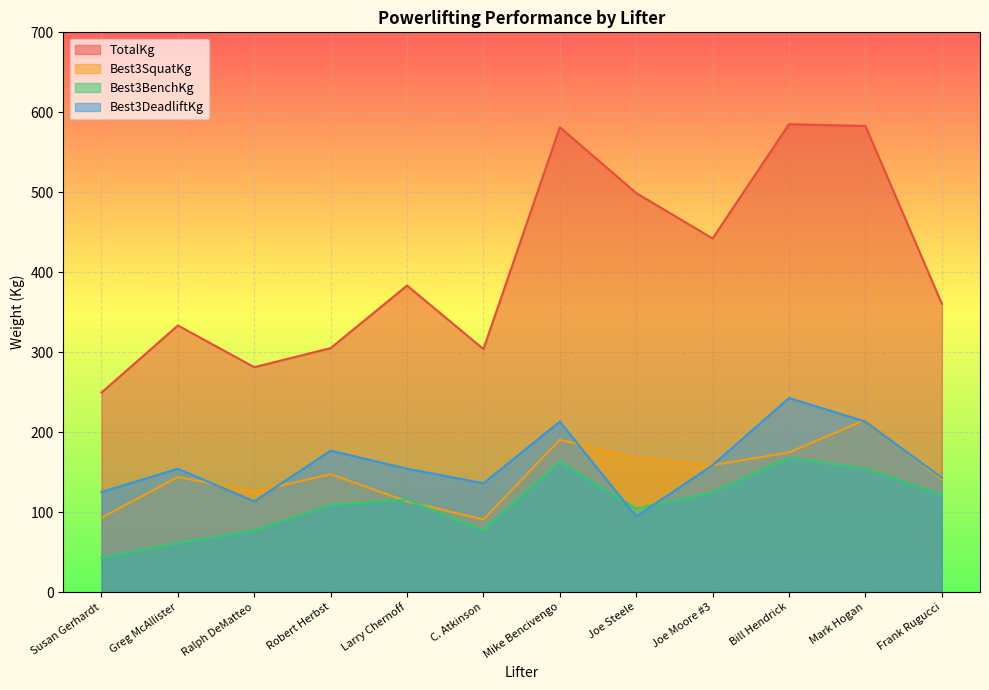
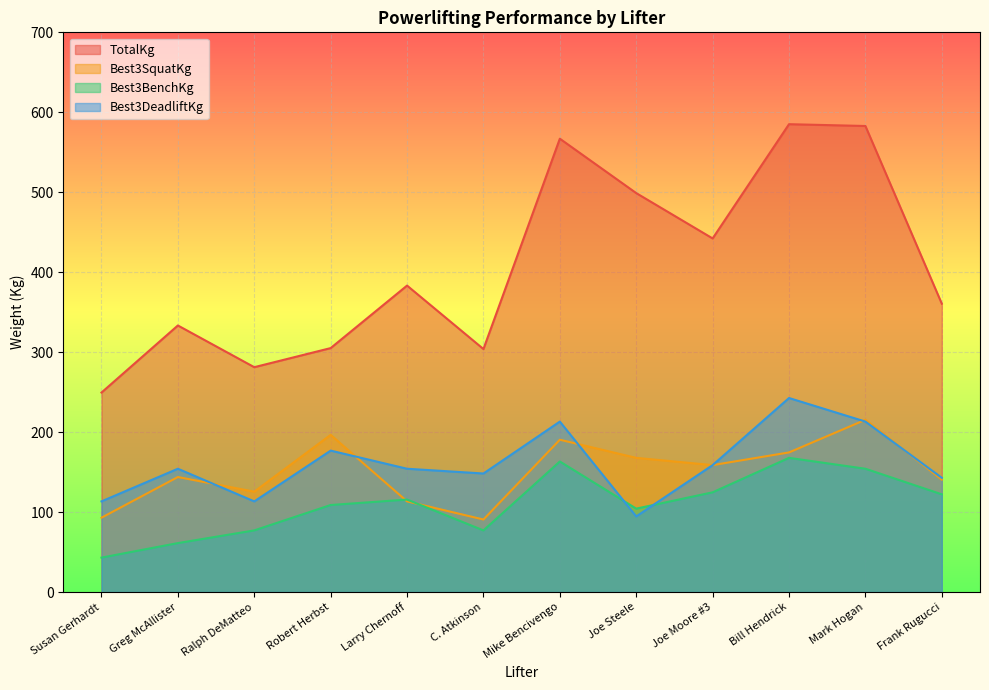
Best3DeadliftKg, Susan Gerhardt: 130 -> 110
Best3SquatKg, Robert Herbst: 150 -> 200
Best3DeadliftKg, C. Atkinson: 140 -> 150
TotalKg, Mike Bencivengo: 580 -> 570
